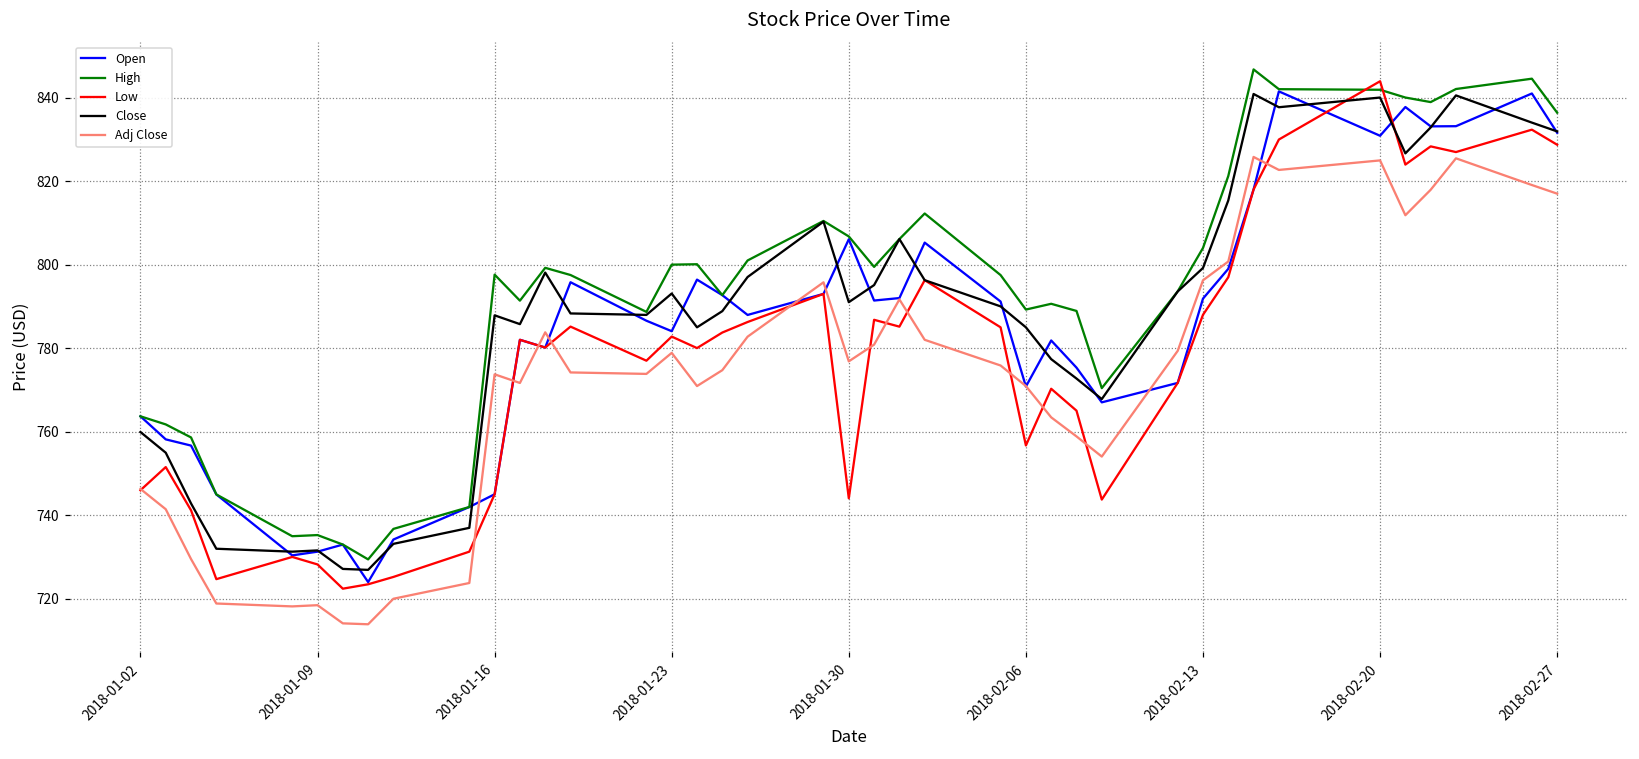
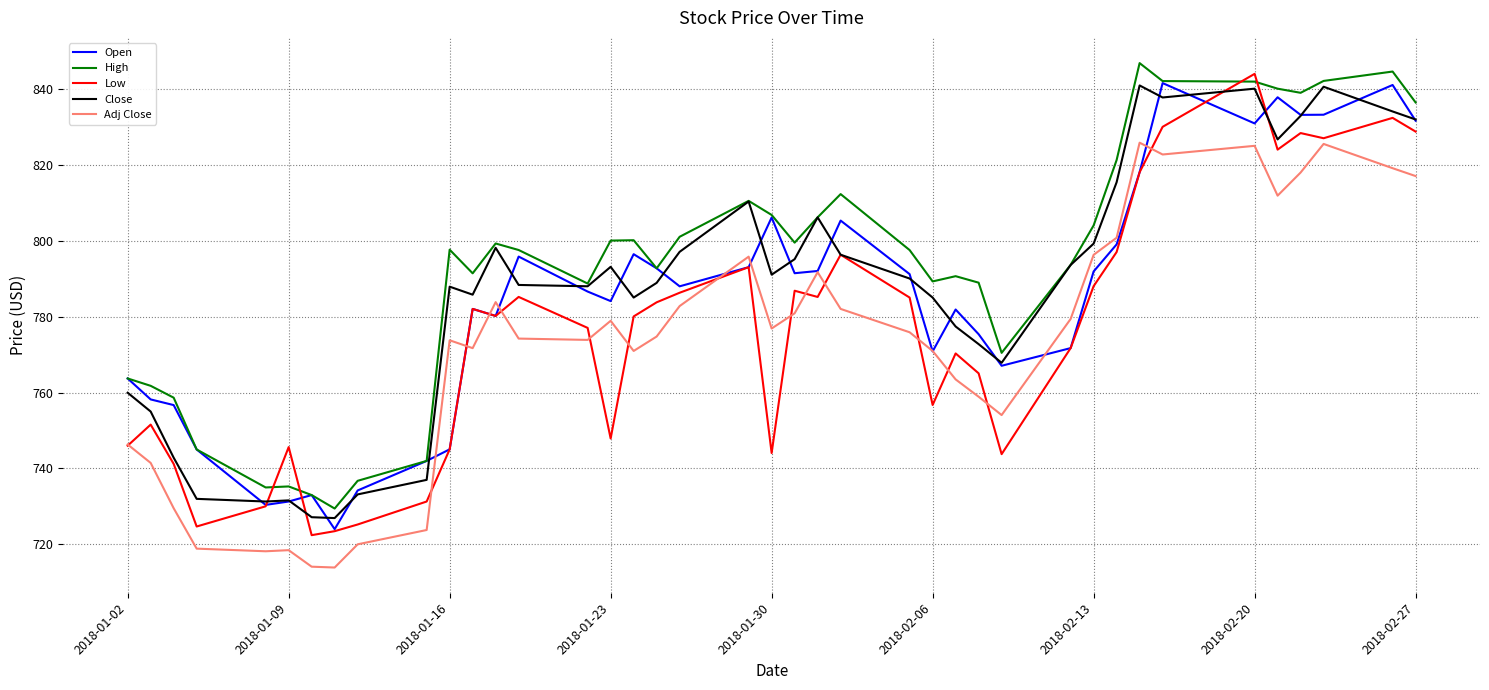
Low, 2018-01-09: 728 -> 746
Low, 2018-01-23: 783 -> 748
